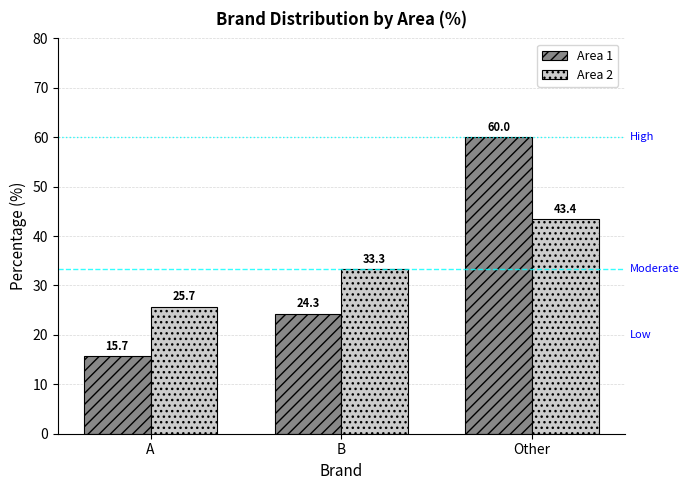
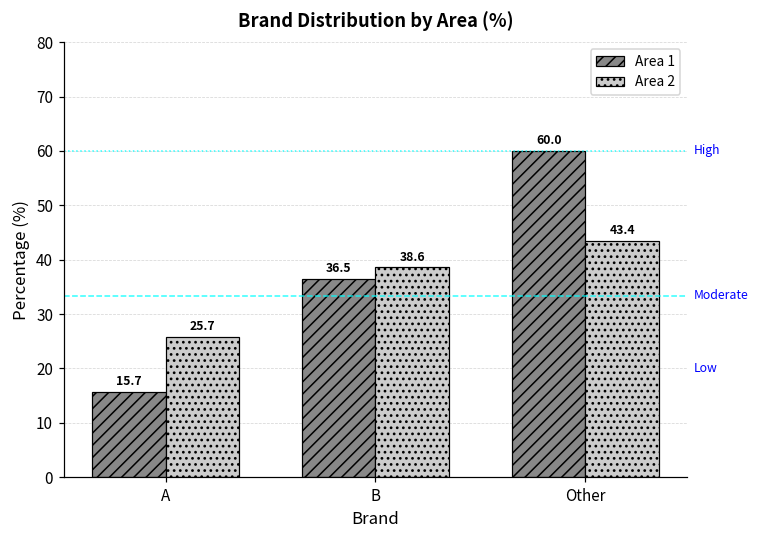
Area 1, B: 24.3 -> 36.5
Area 2, B: 33.3 -> 38.6
